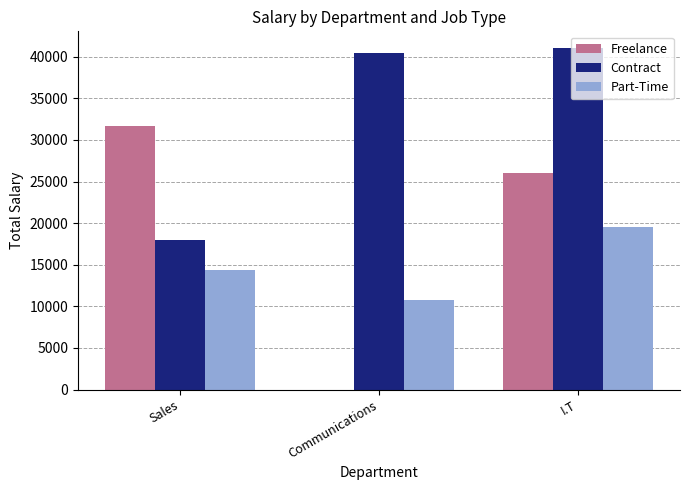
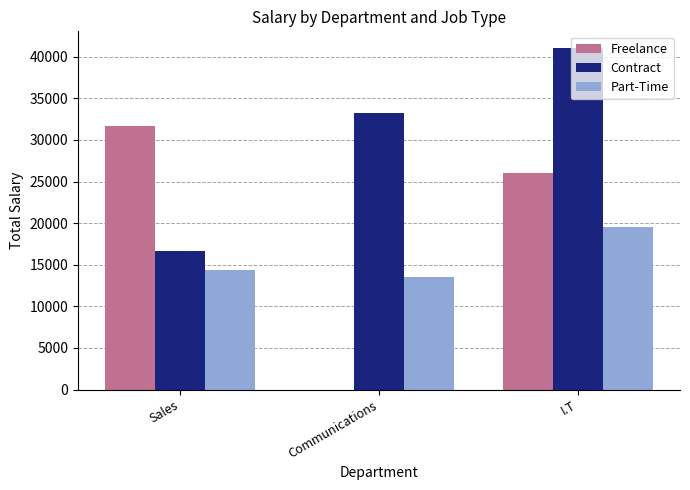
Contract, Sales: 18000 -> 17000
Contract, Communications: 41000 -> 33000
Part-Time, Communications: 11000 -> 14000
